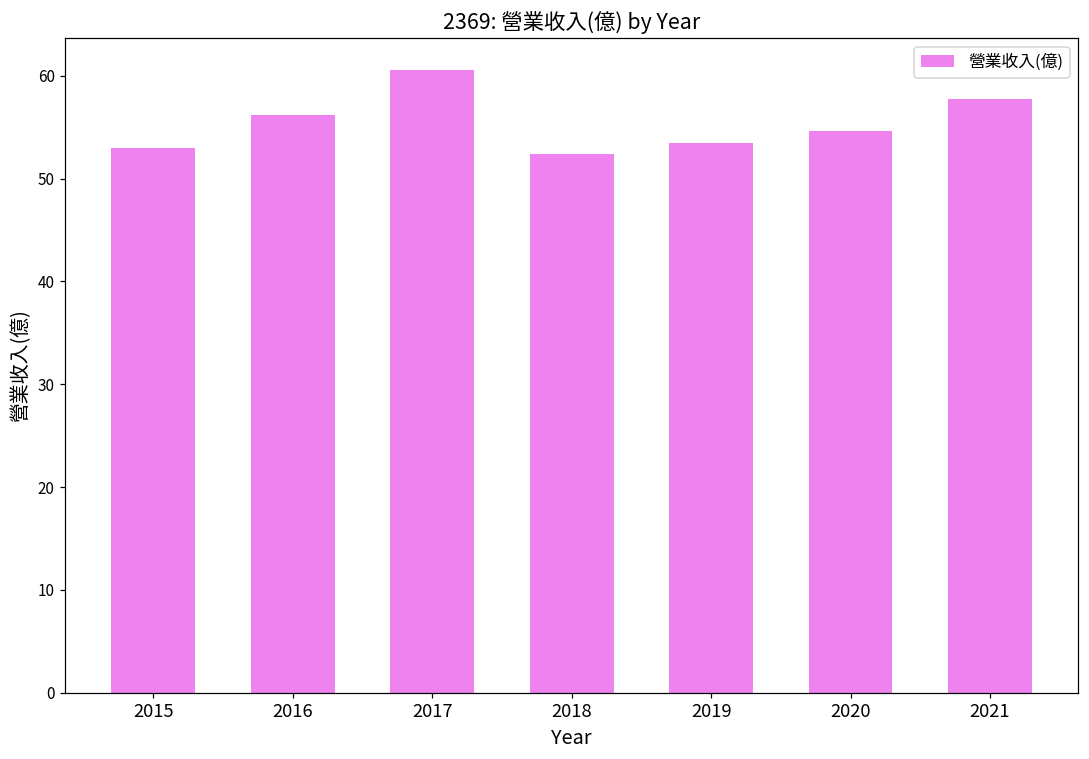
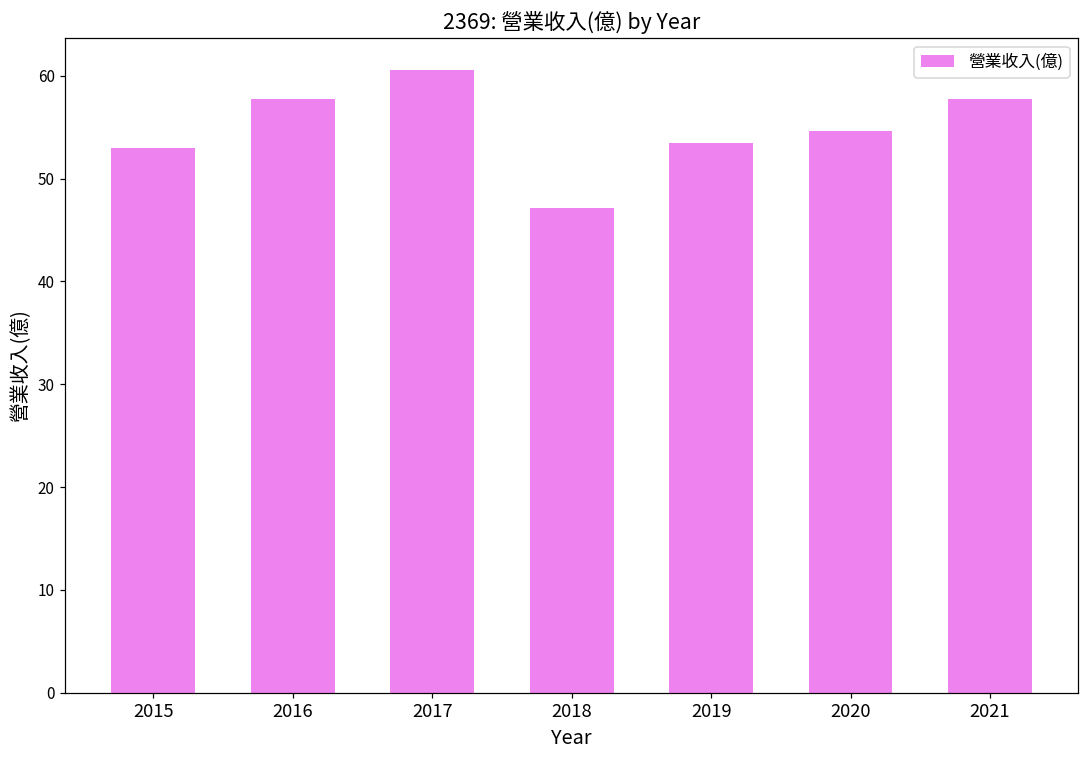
2016: 56 -> 58
2018: 52 -> 47
